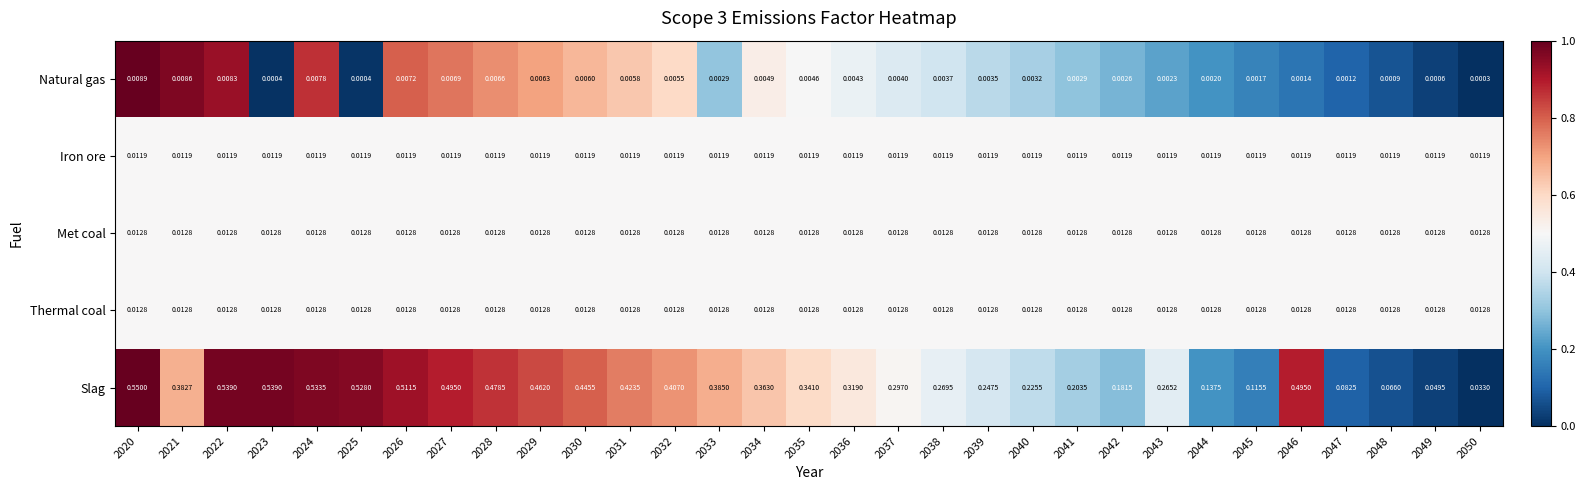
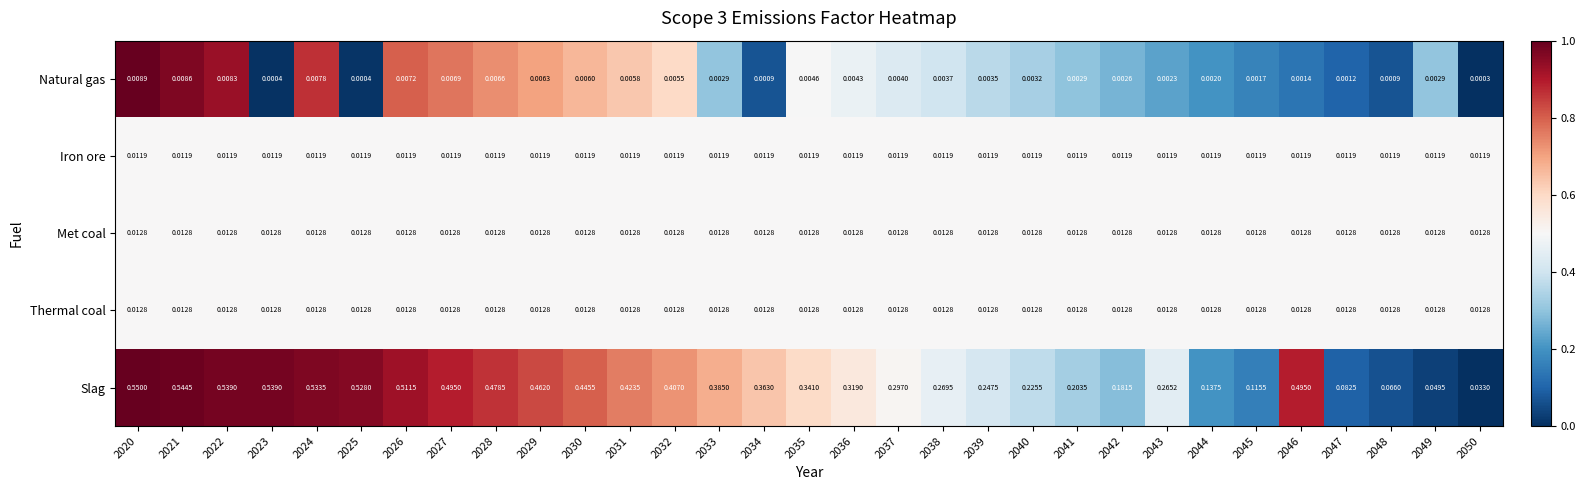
Natural gas, 2034: 0.0049 -> 0.0009
Natural gas, 2049: 0.0006 -> 0.0029
Slag, 2021: 0.3827 -> 0.5445
